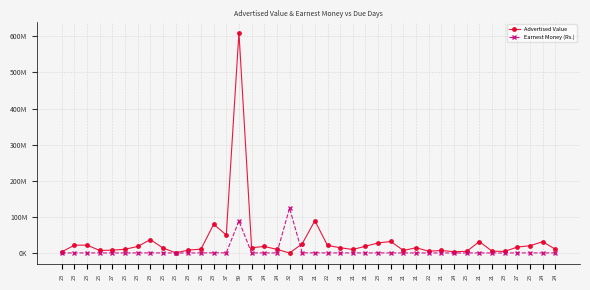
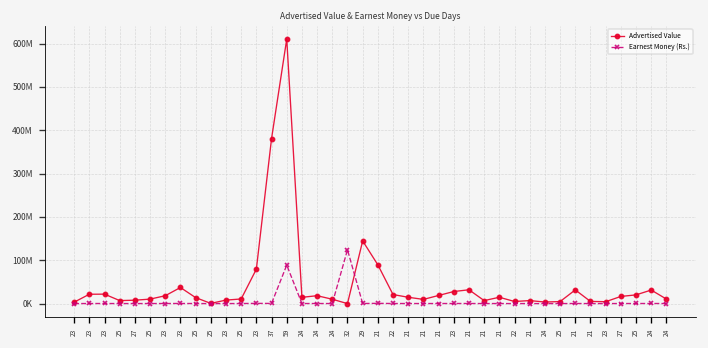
Advertised Value, 37: 50000000 -> 380000000
Advertised Value, 29: 30000000 -> 140000000
